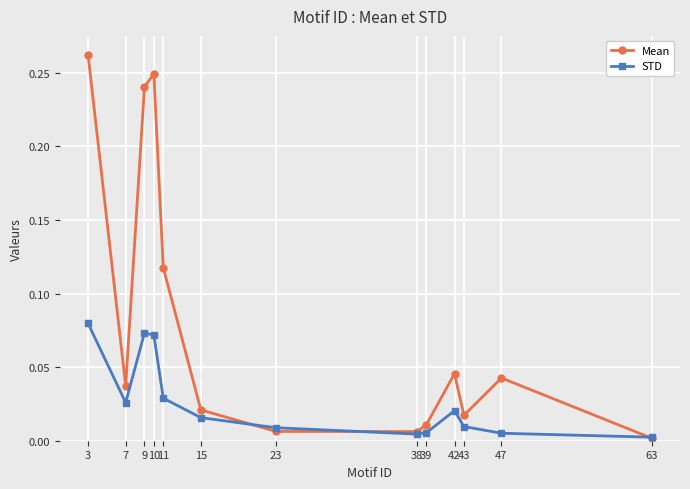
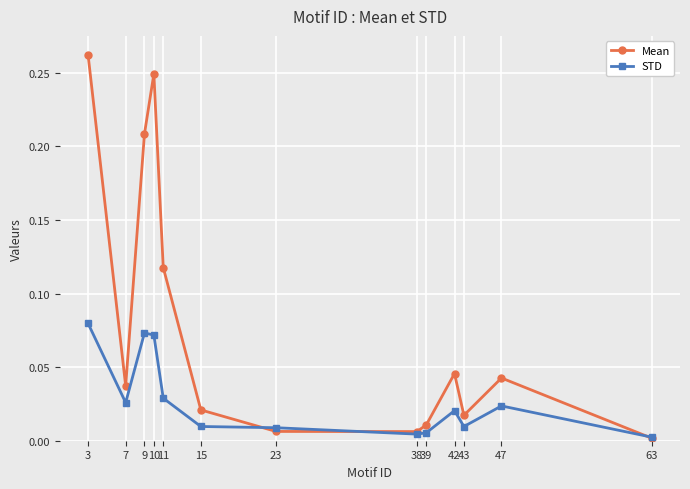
Mean, 9: 0.240 -> 0.209
STD, 15: 0.016 -> 0.010
STD, 47: 0.005 -> 0.024
